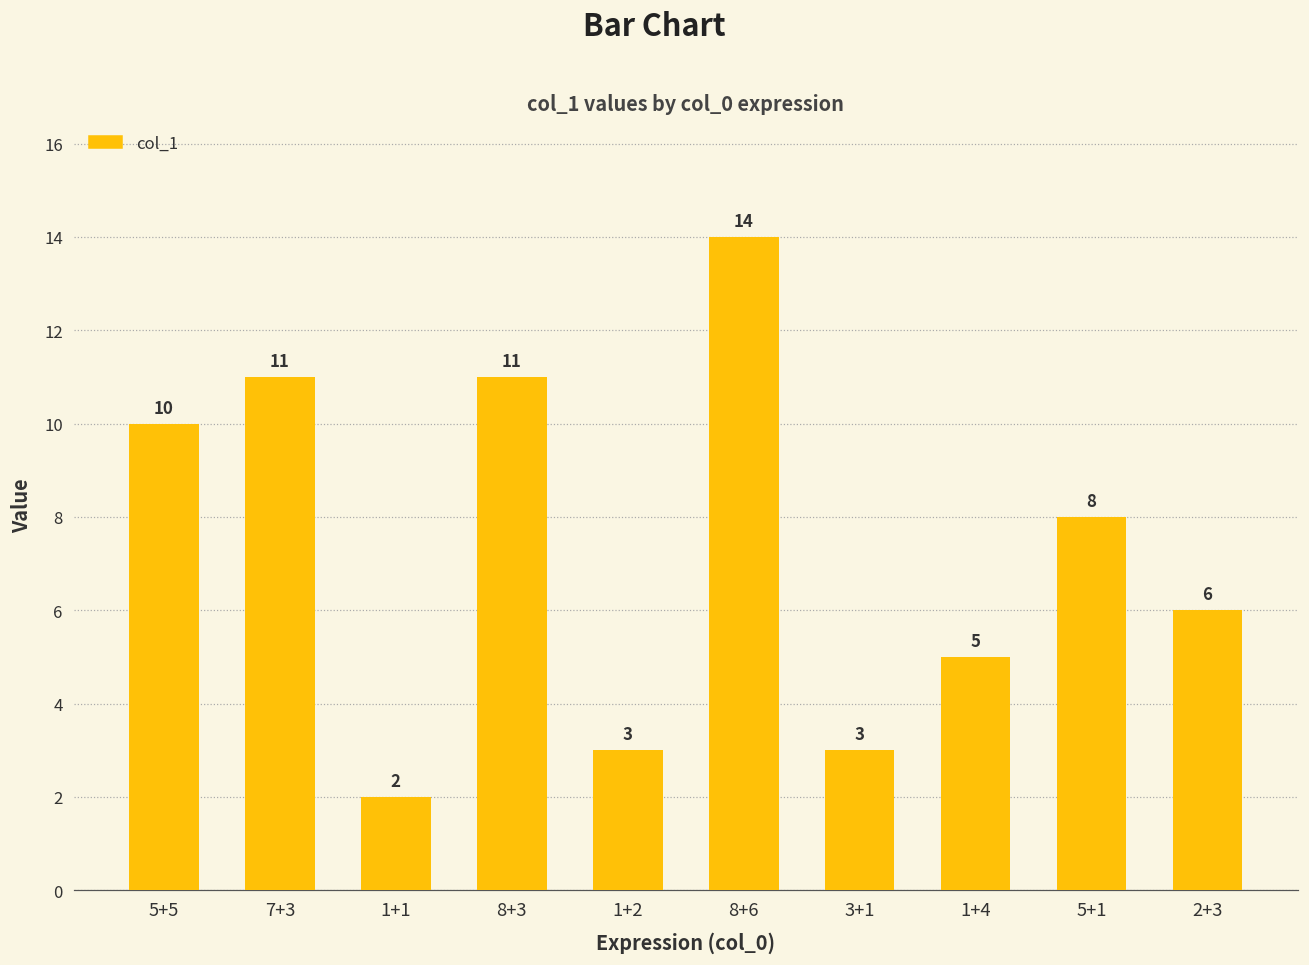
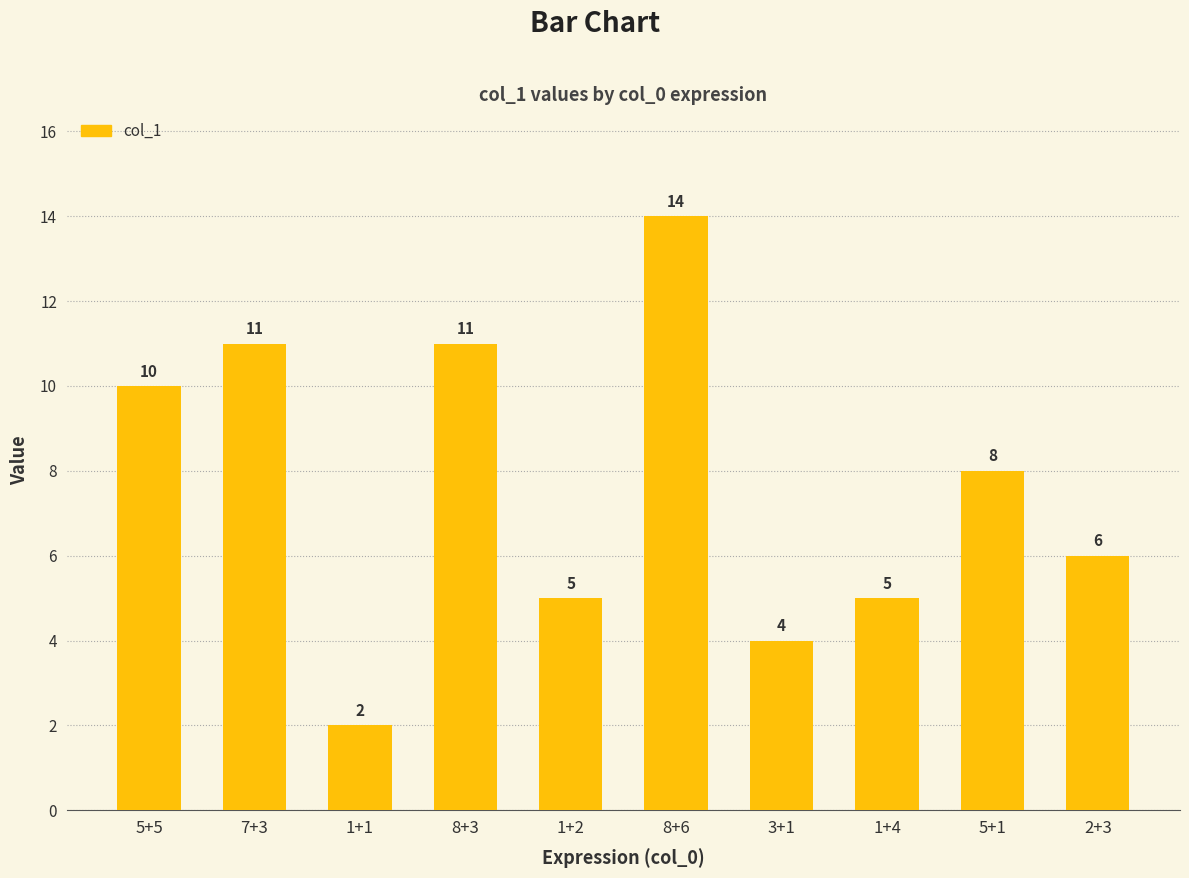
1+2: 3 -> 5
3+1: 3 -> 4
